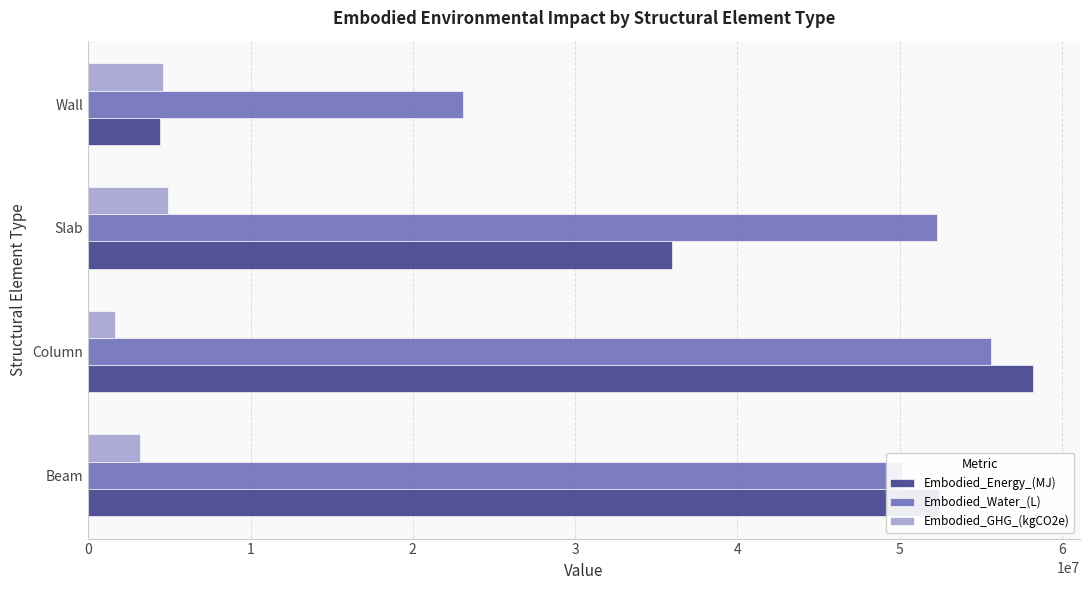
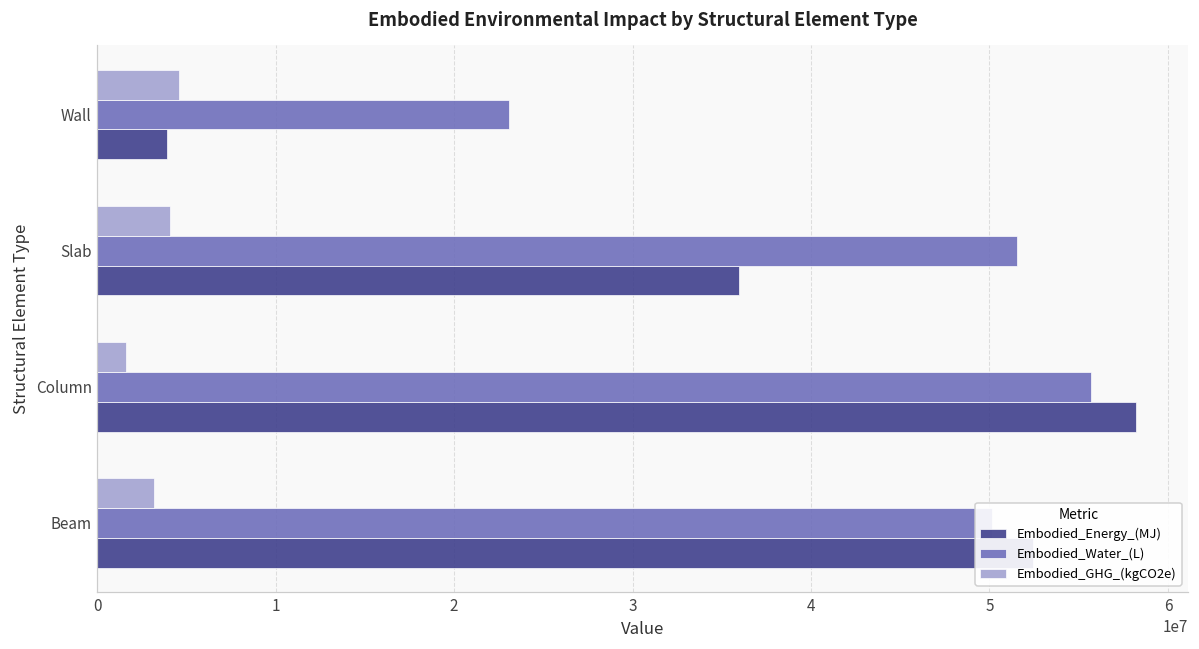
Embodied_Energy_(MJ), Wall: 4400000 -> 3900000
Embodied_GHG_(kgCO2e), Slab: 4900000 -> 4100000
Embodied_Water_(L), Slab: 52300000 -> 51500000
